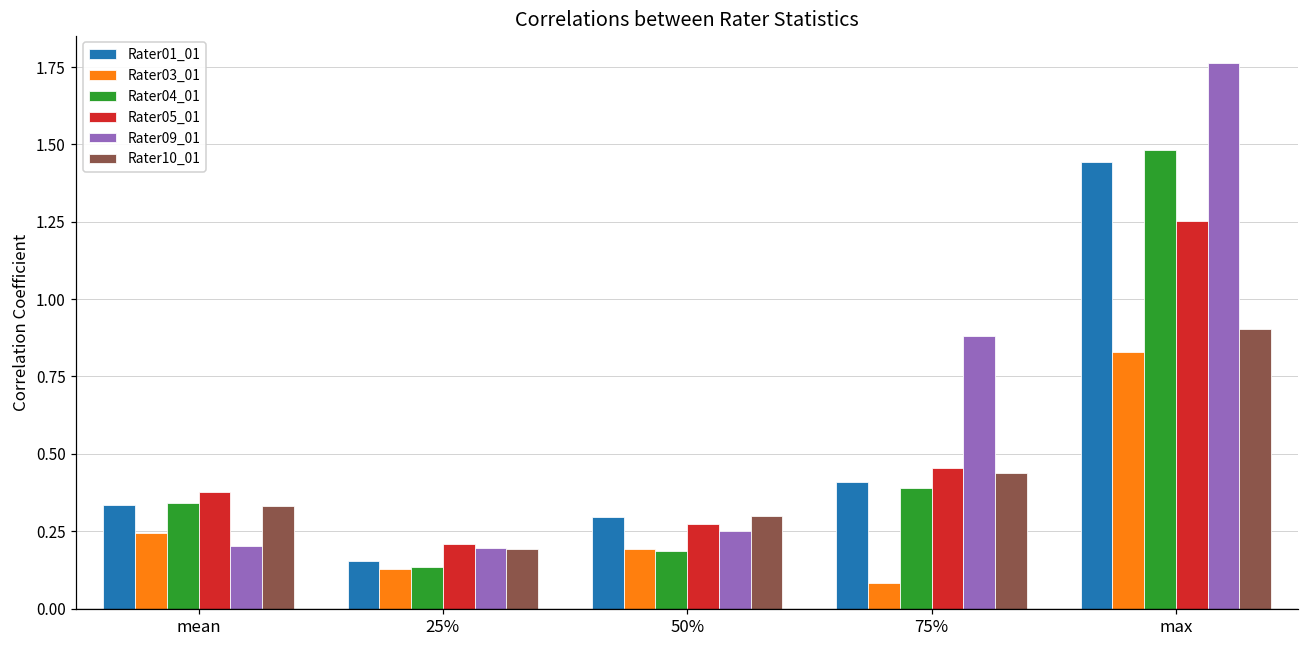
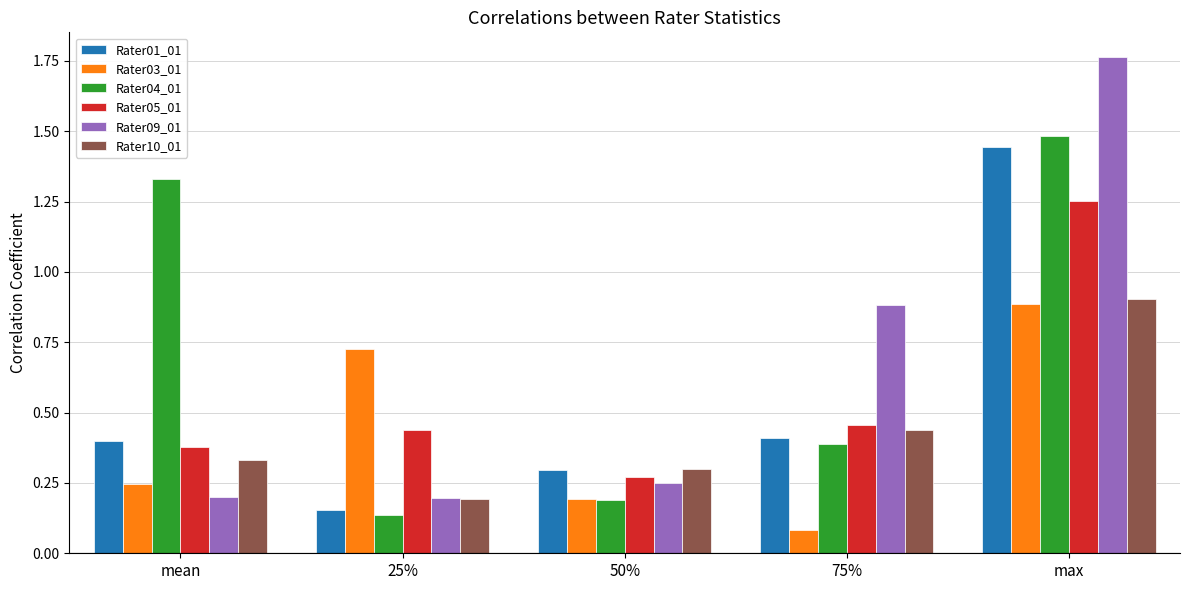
Rater01_01, mean: 0.34 -> 0.40
Rater04_01, mean: 0.34 -> 1.33
Rater03_01, 25%: 0.13 -> 0.73
Rater05_01, 25%: 0.21 -> 0.44
Rater03_01, max: 0.83 -> 0.89
